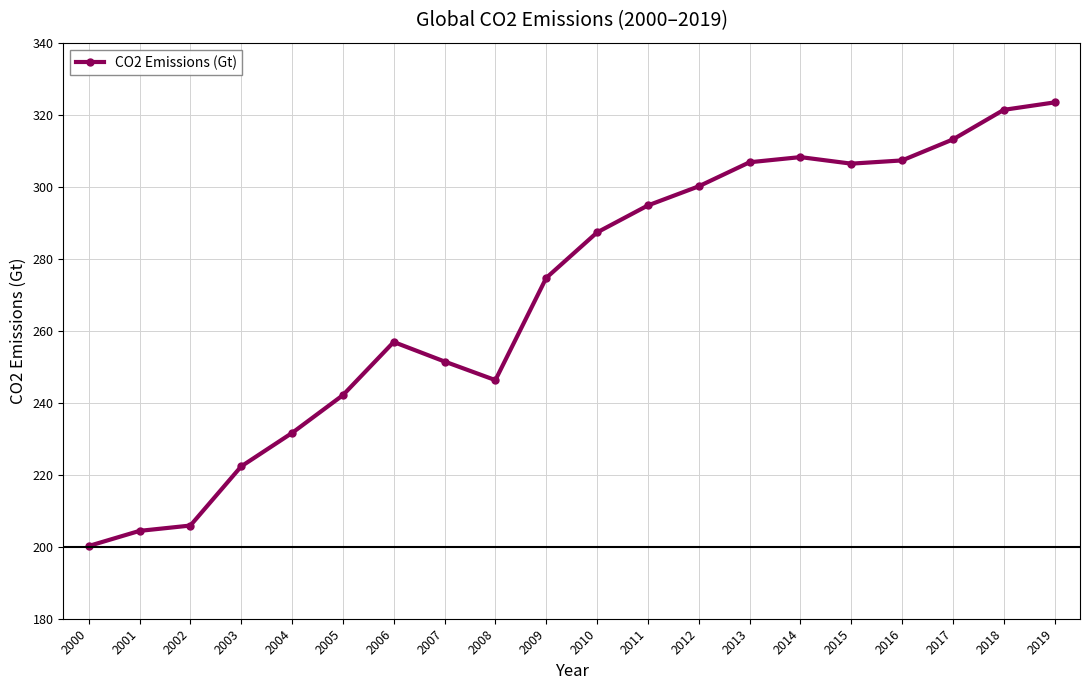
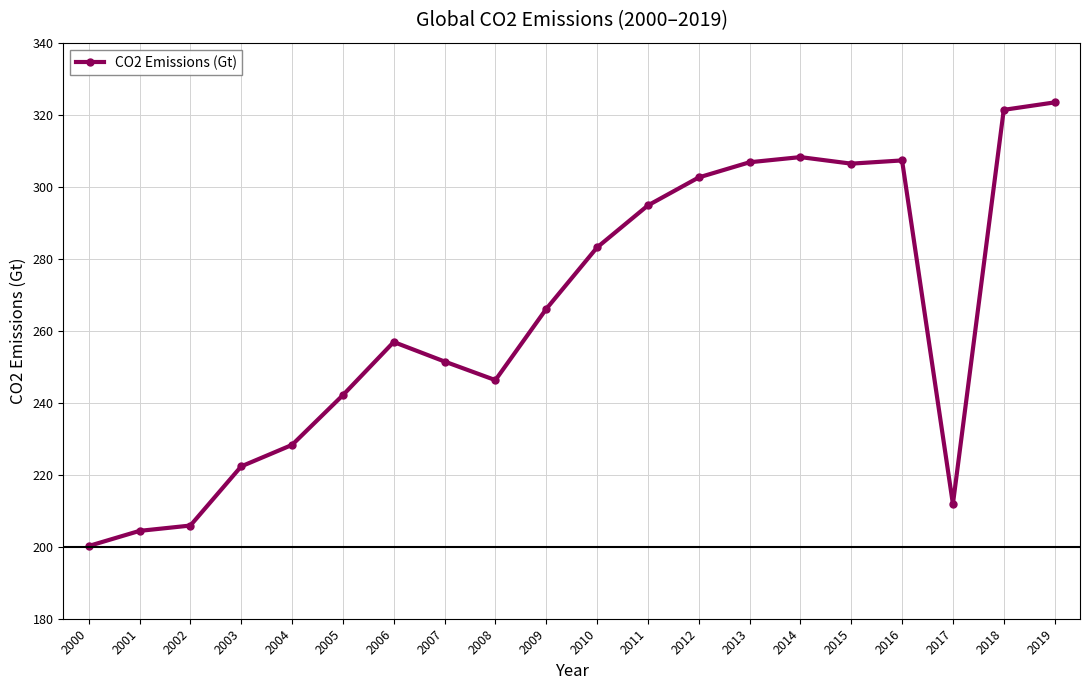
2004: 232 -> 228
2009: 275 -> 266
2010: 287 -> 283
2012: 300 -> 303
2017: 313 -> 212
